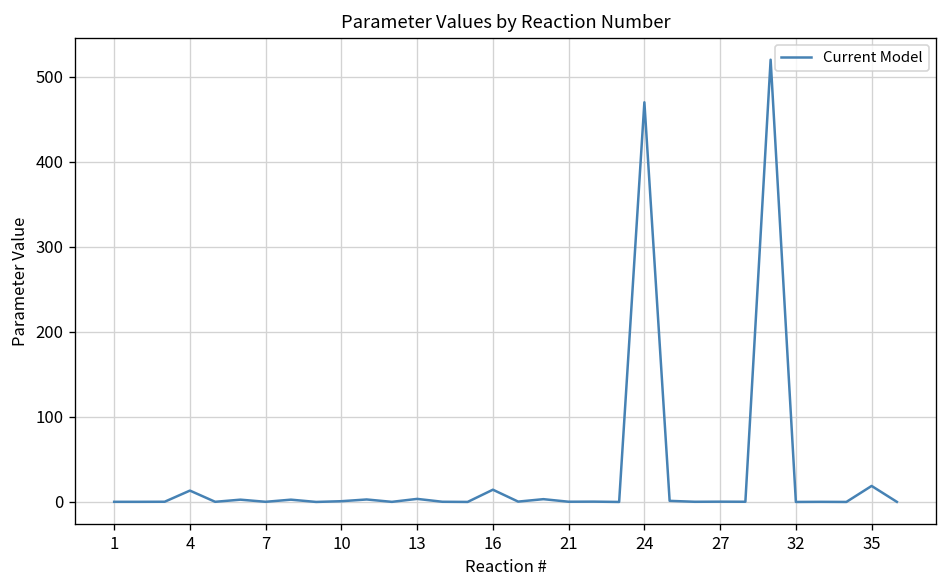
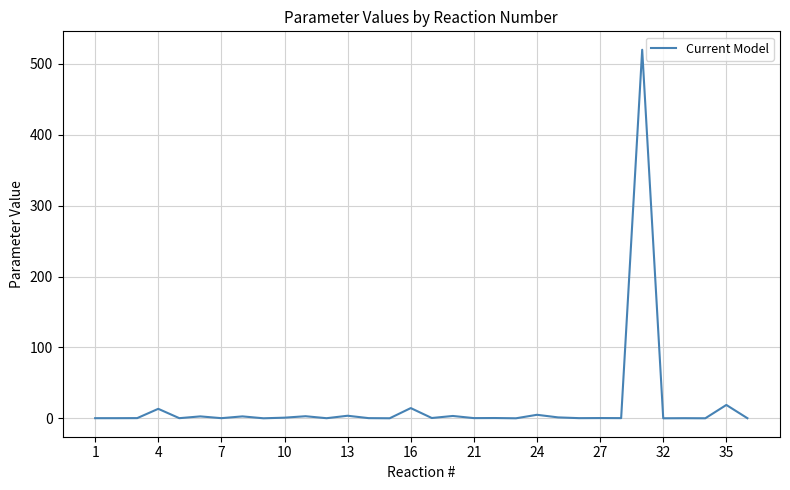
24: 470 -> 0
